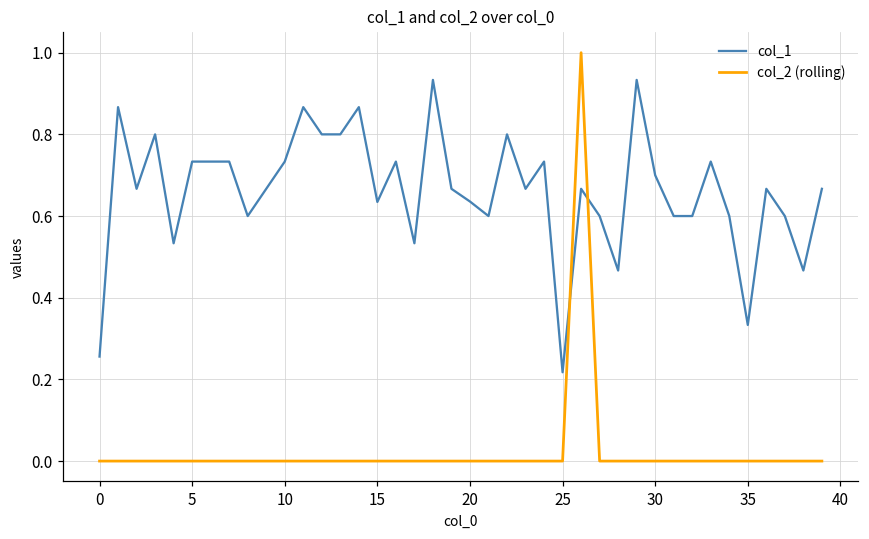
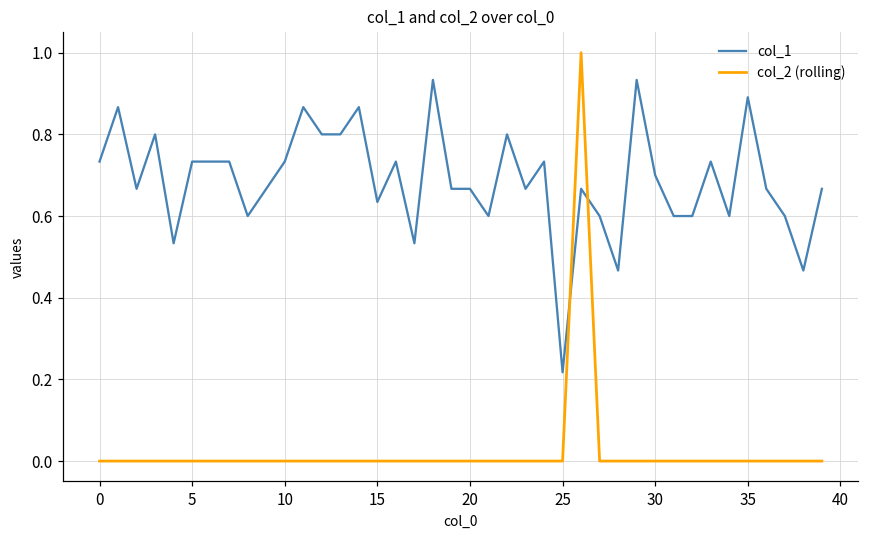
col_1, 0: 0.26 -> 0.73
col_1, 20: 0.64 -> 0.67
col_1, 35: 0.33 -> 0.89
